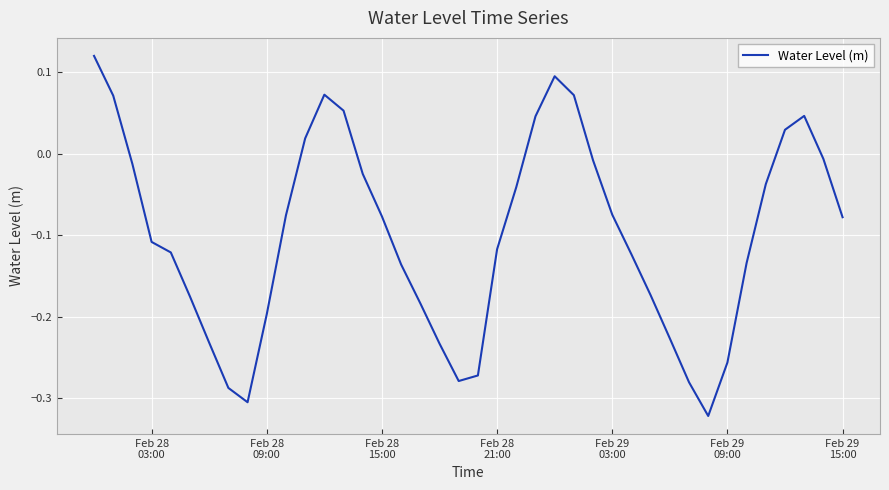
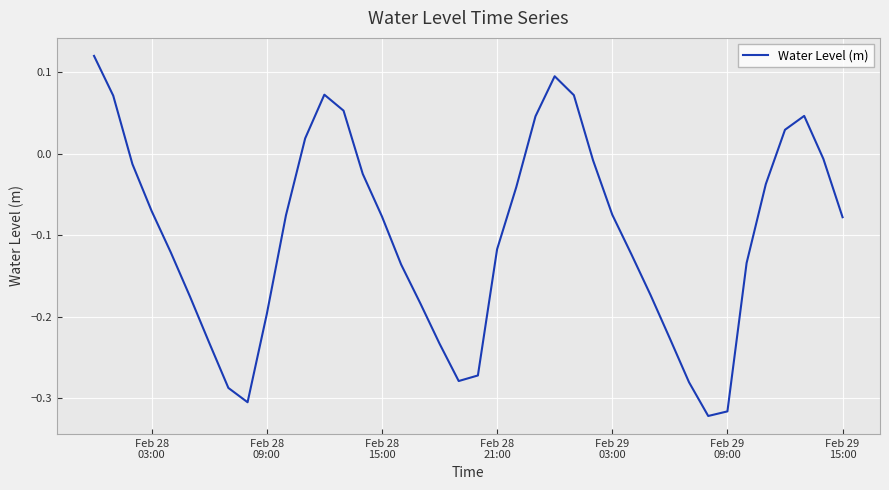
Feb 28 03:00: -0.11 -> -0.07
Feb 29 09:00: -0.26 -> -0.32
